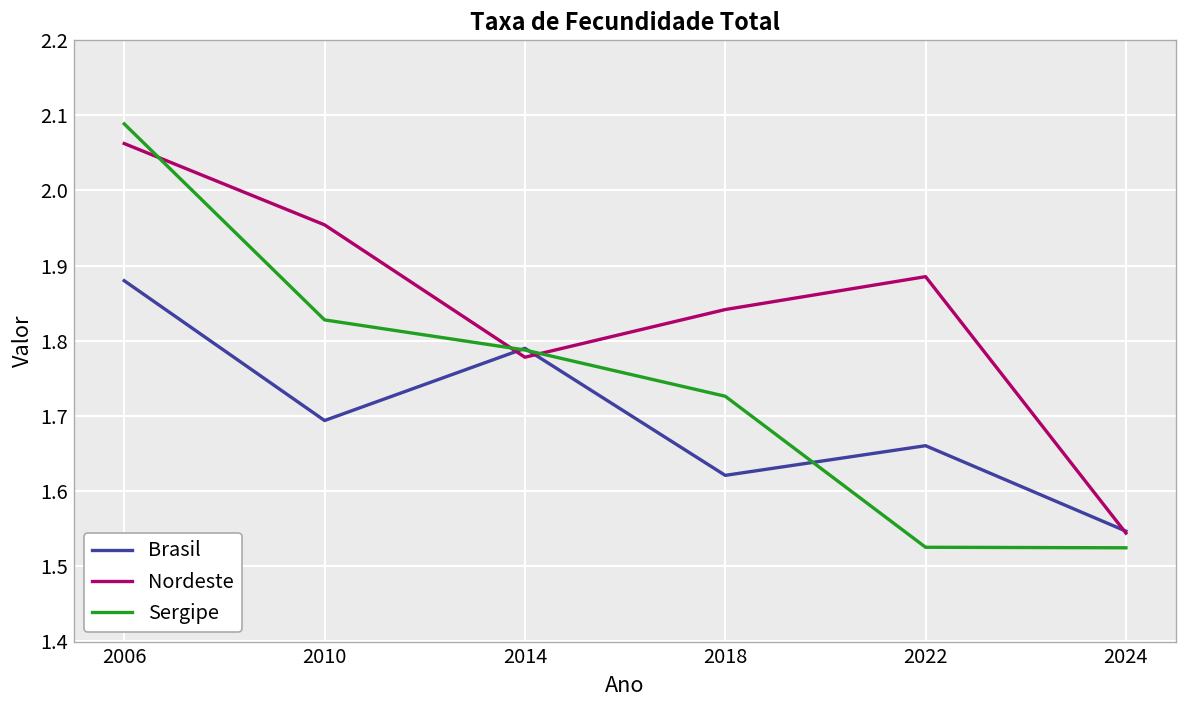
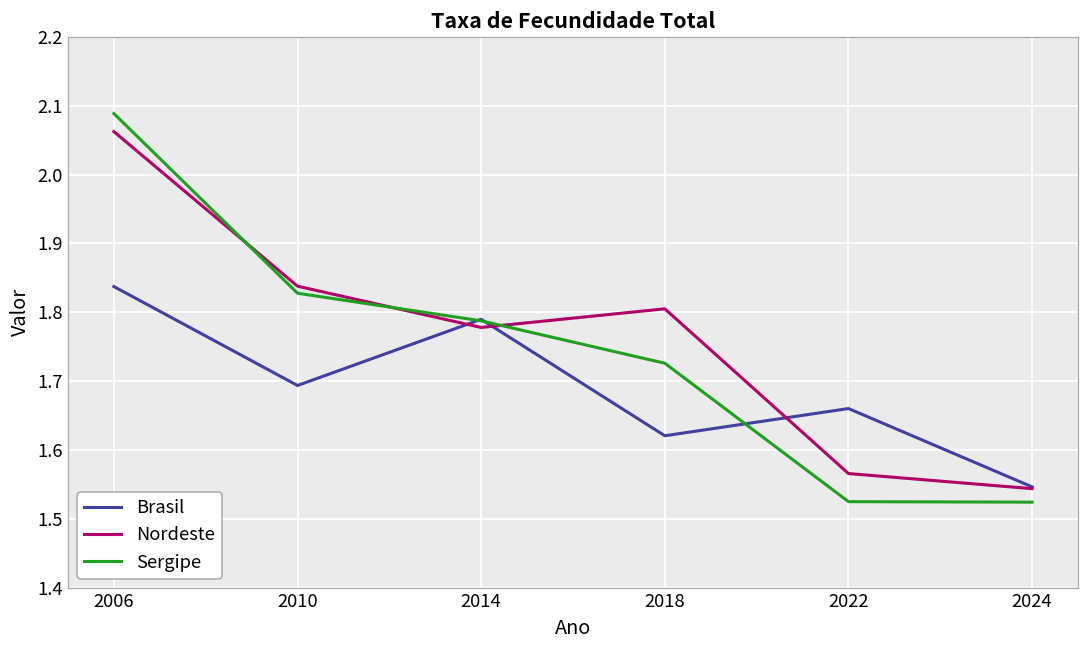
Brasil, 2006: 1.88 -> 1.84
Nordeste, 2010: 1.95 -> 1.84
Nordeste, 2018: 1.84 -> 1.81
Nordeste, 2022: 1.89 -> 1.57
